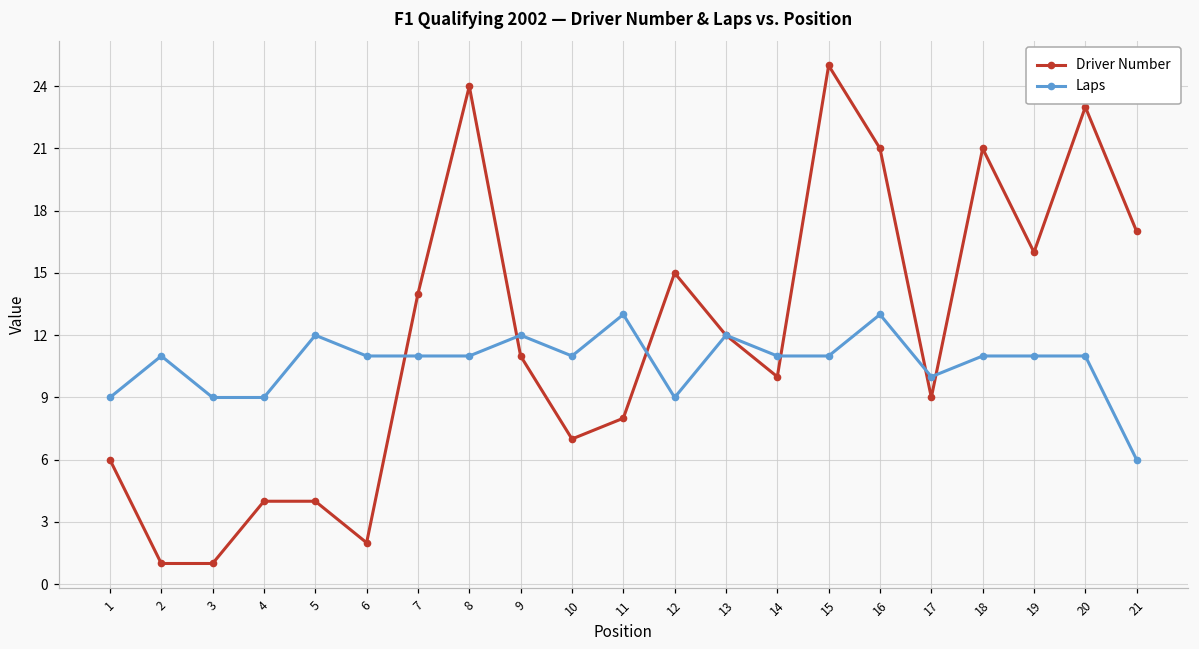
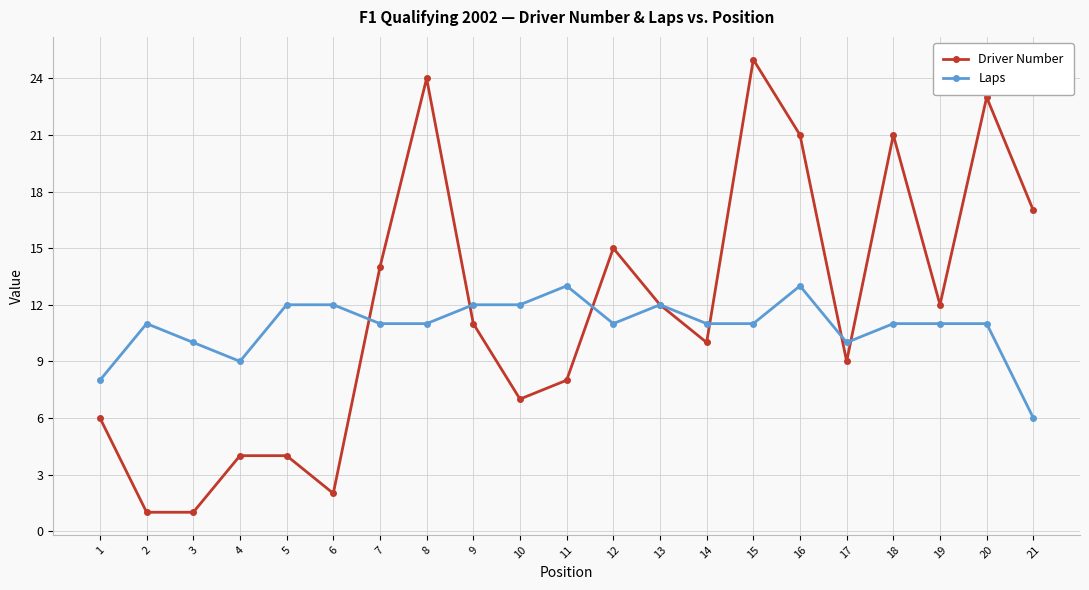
Laps, 1: 9 -> 8
Laps, 3: 9 -> 10
Laps, 6: 11 -> 12
Laps, 10: 11 -> 12
Laps, 12: 9 -> 11
Driver Number, 19: 16 -> 12
